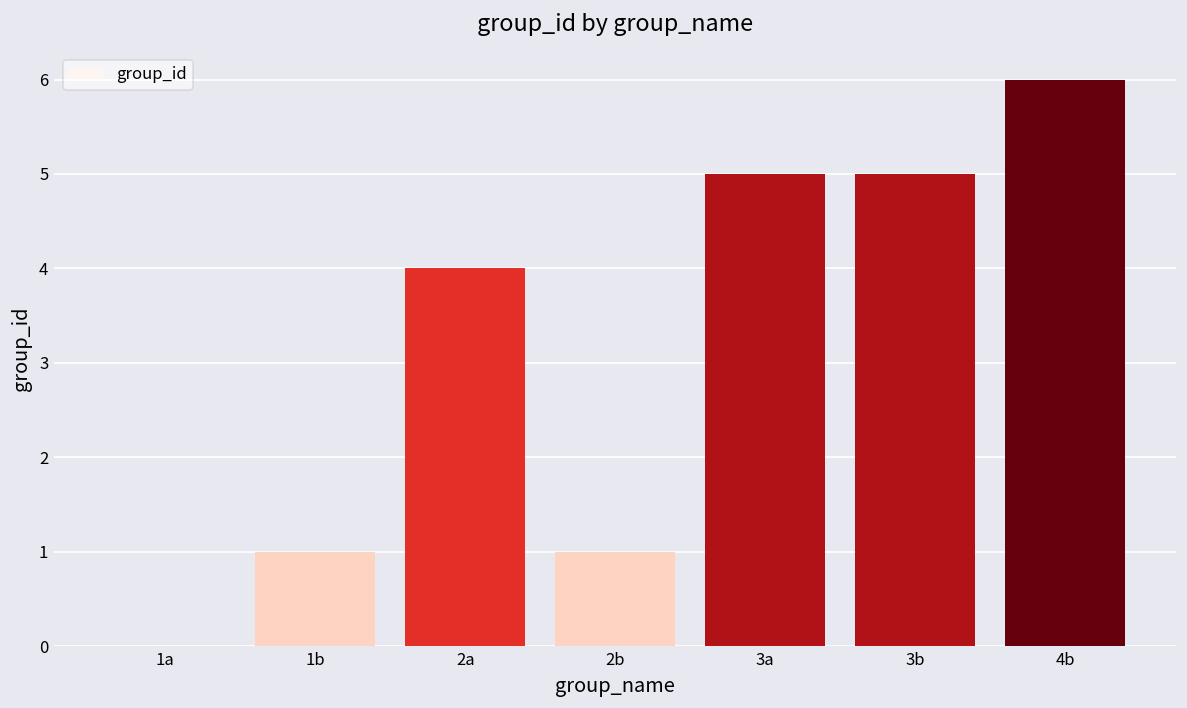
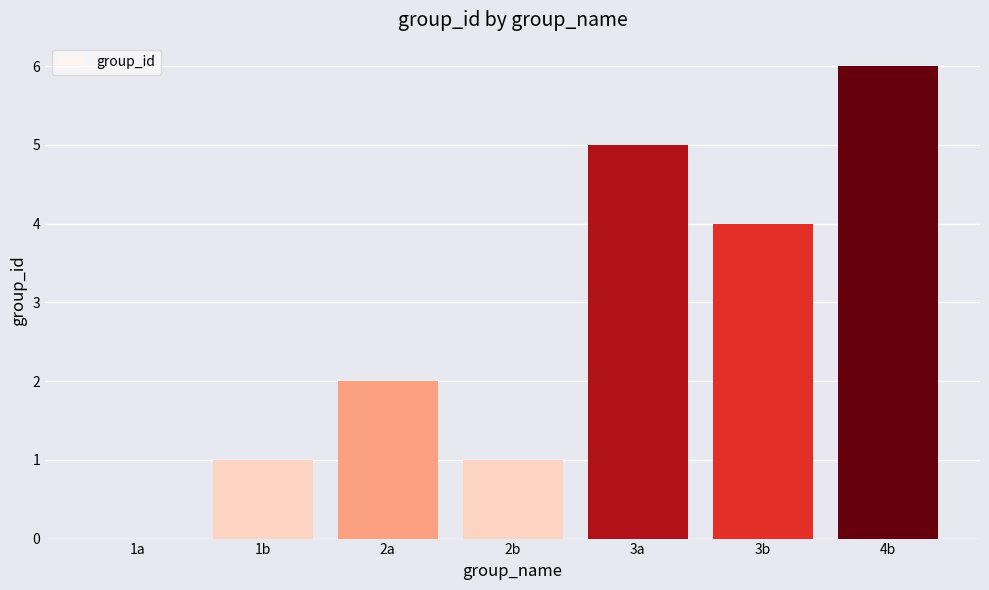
2a: 4 -> 2
3b: 5 -> 4
